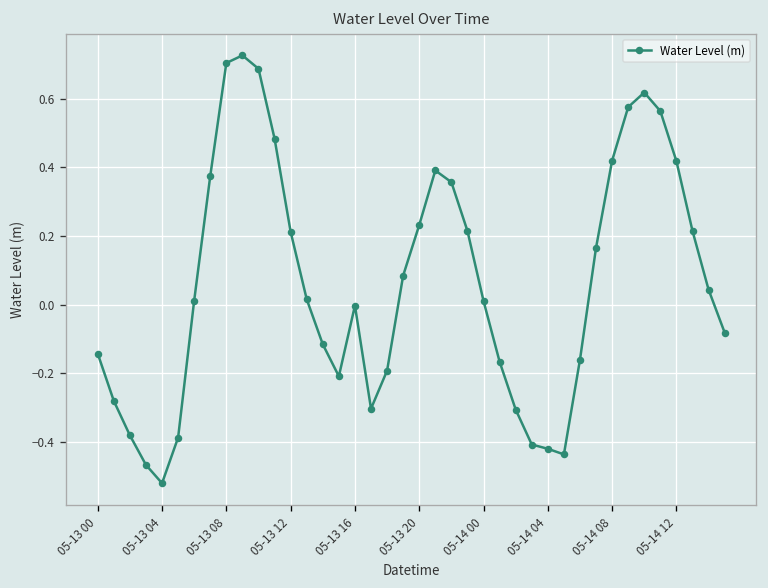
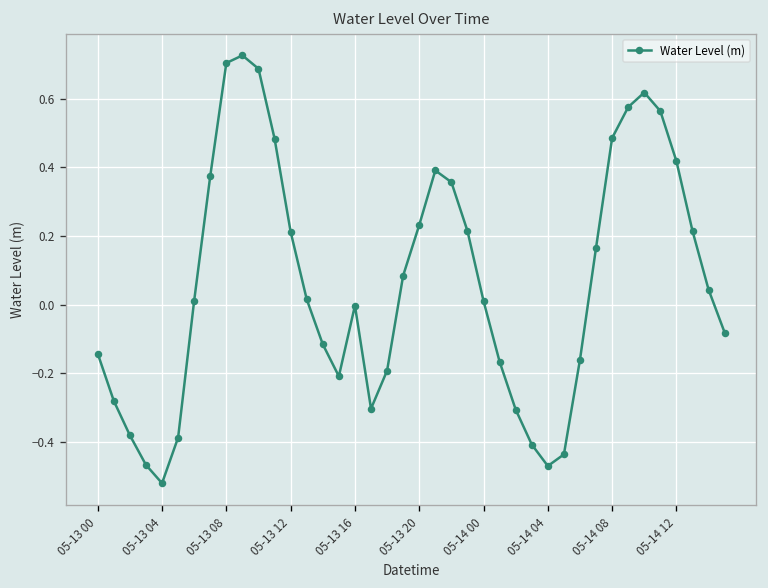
05-14 04: -0.42 -> -0.47
05-14 08: 0.42 -> 0.49
